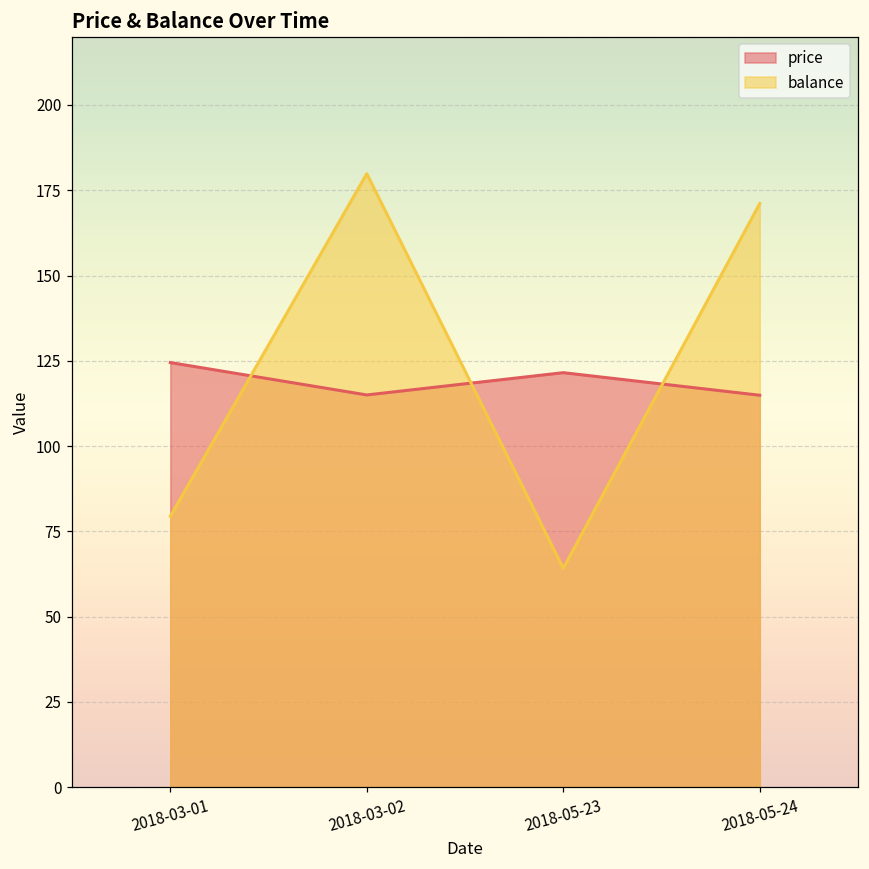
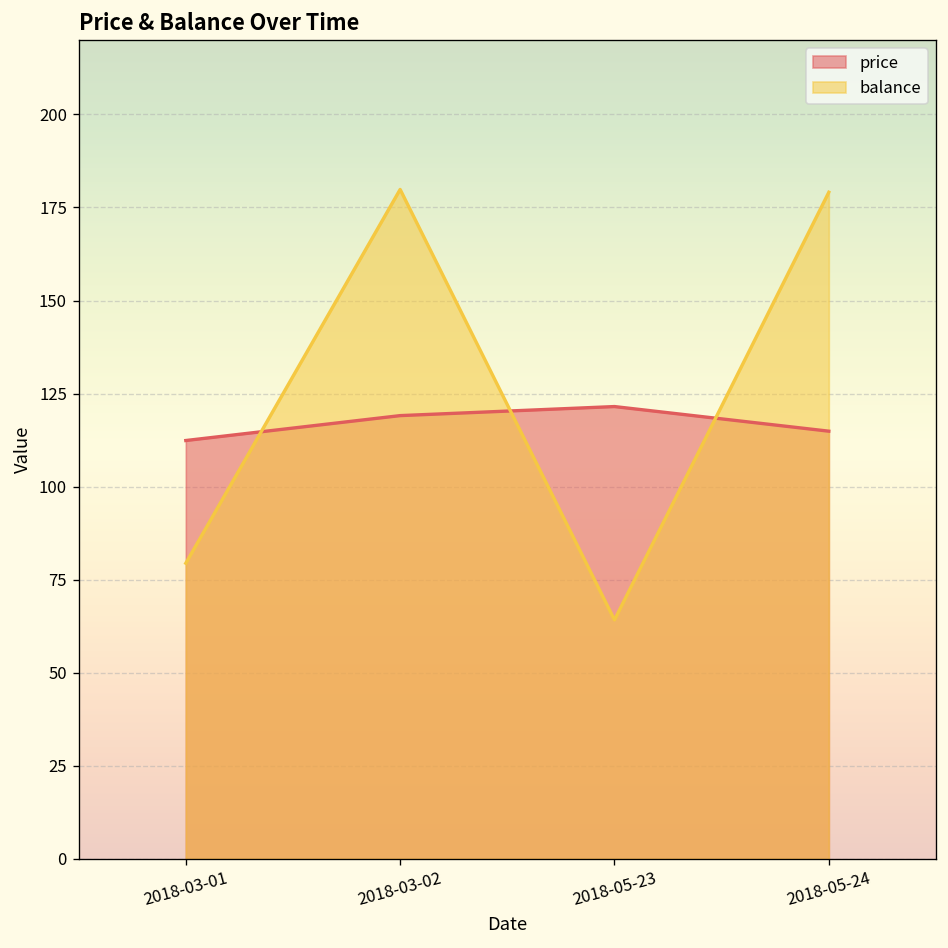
price, 2018-03-01: 124 -> 112
price, 2018-03-02: 115 -> 119
balance, 2018-05-24: 171 -> 179
